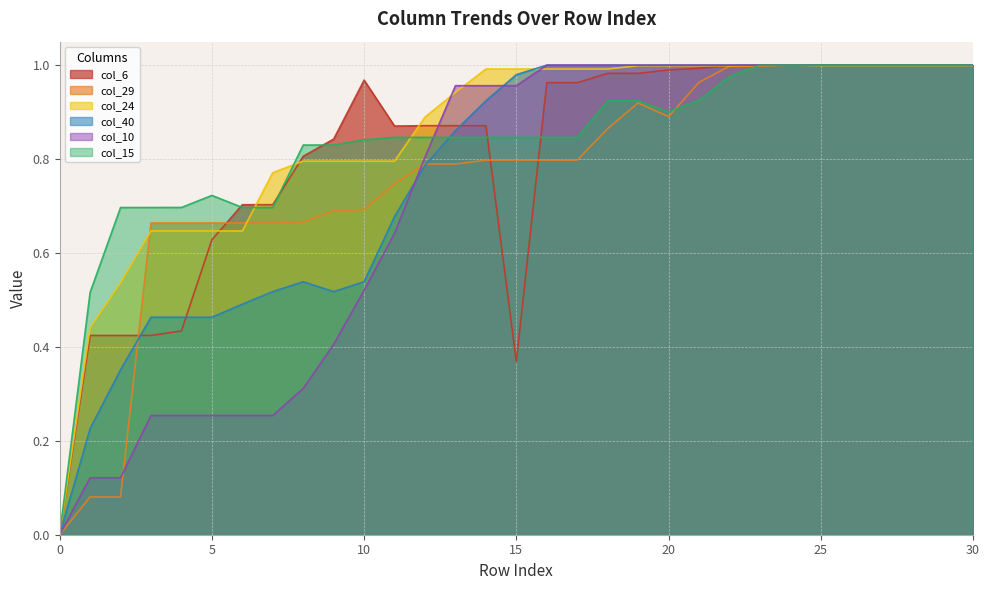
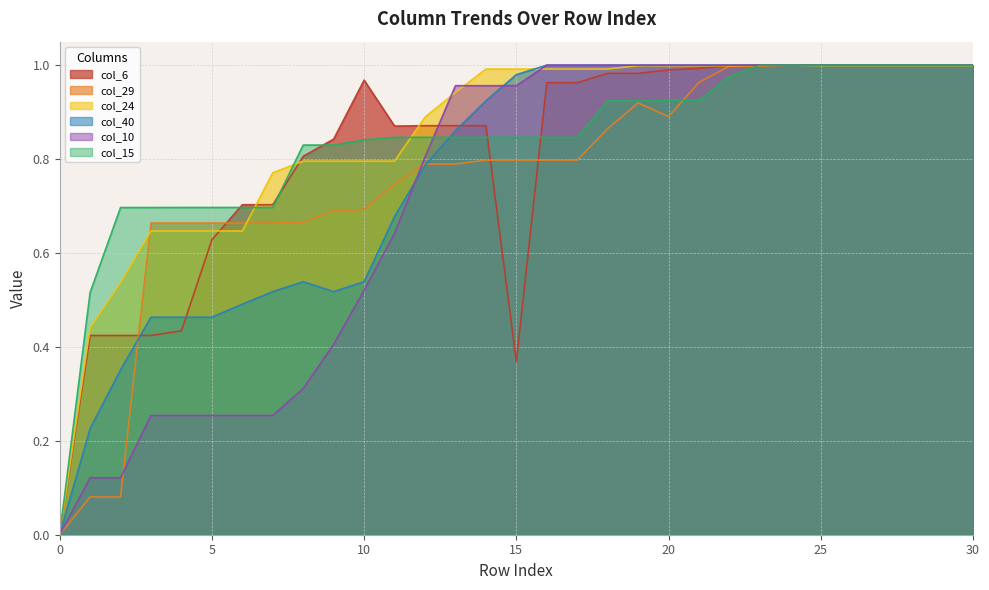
col_15, 5: 0.72 -> 0.70
col_15, 20: 0.90 -> 0.93
